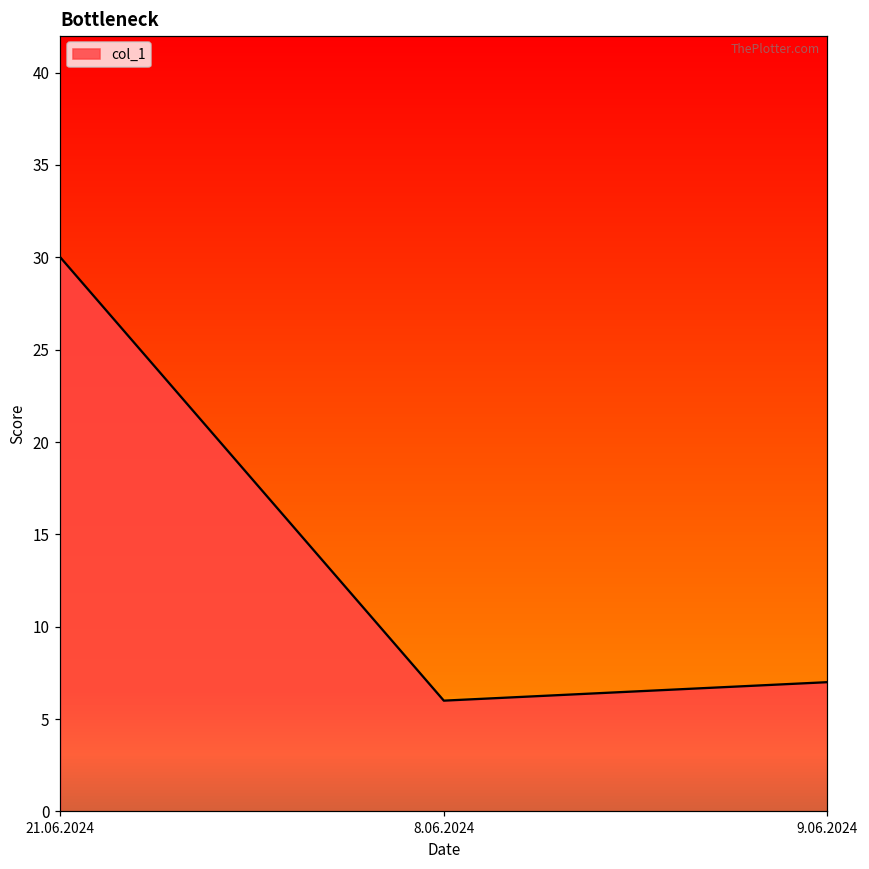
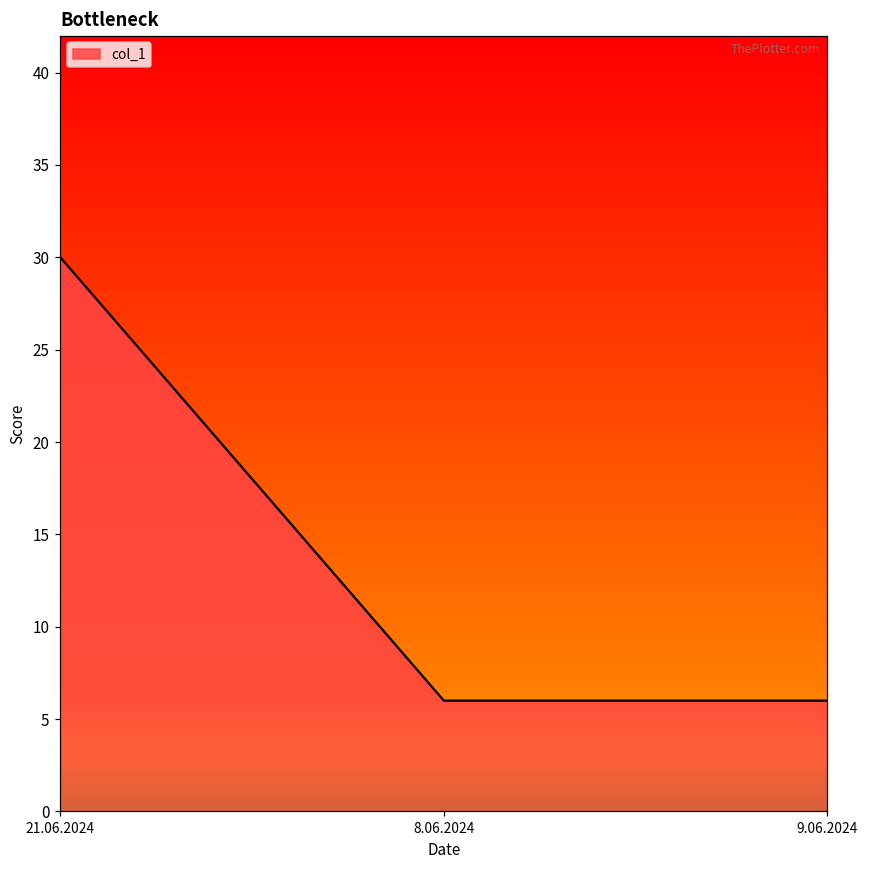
9.06.2024: 7 -> 6
